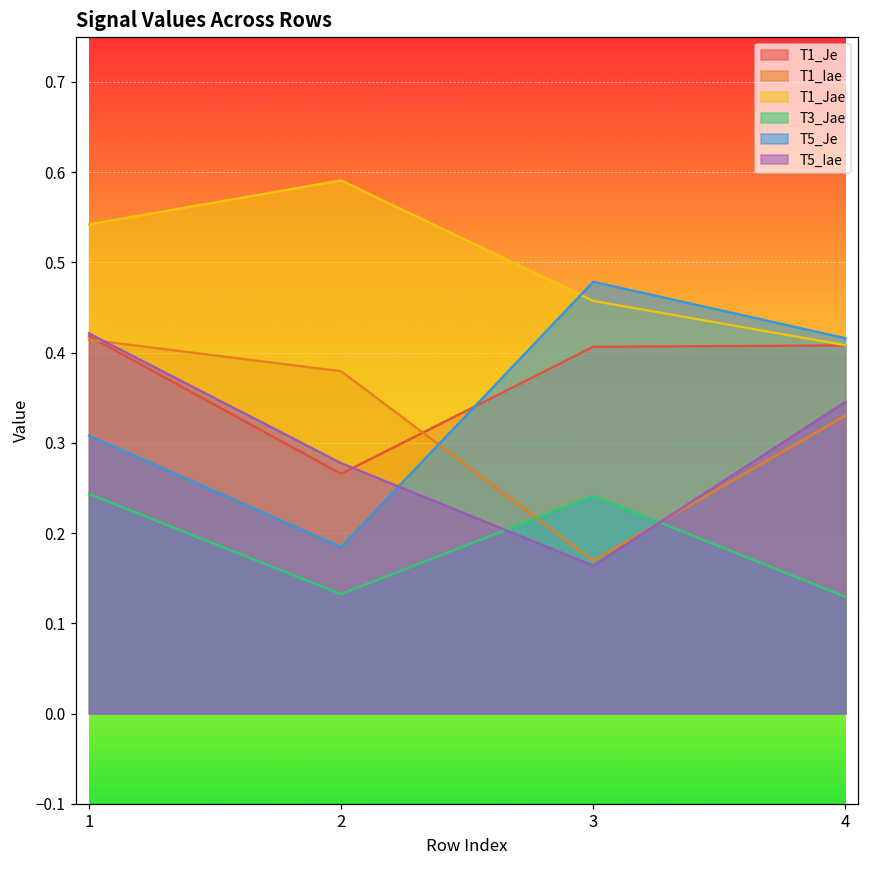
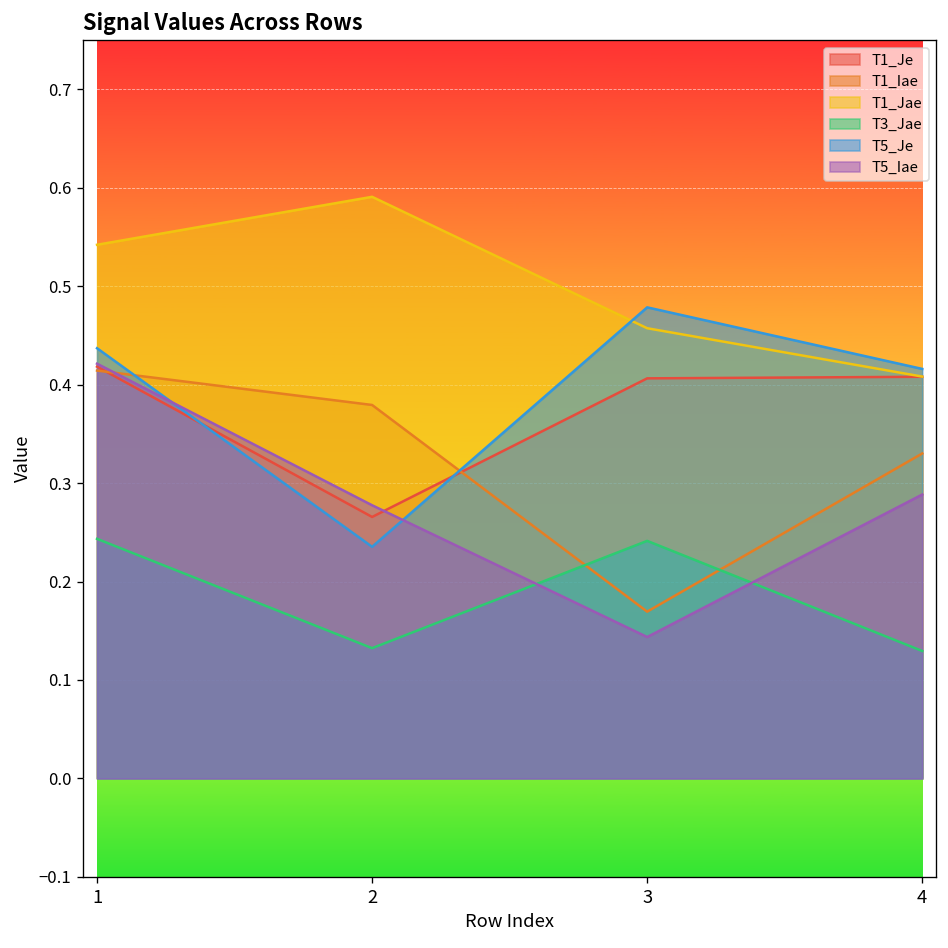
T5_Je, 1: 0.31 -> 0.44
T5_Je, 2: 0.18 -> 0.24
T5_Iae, 3: 0.16 -> 0.14
T5_Iae, 4: 0.35 -> 0.29
